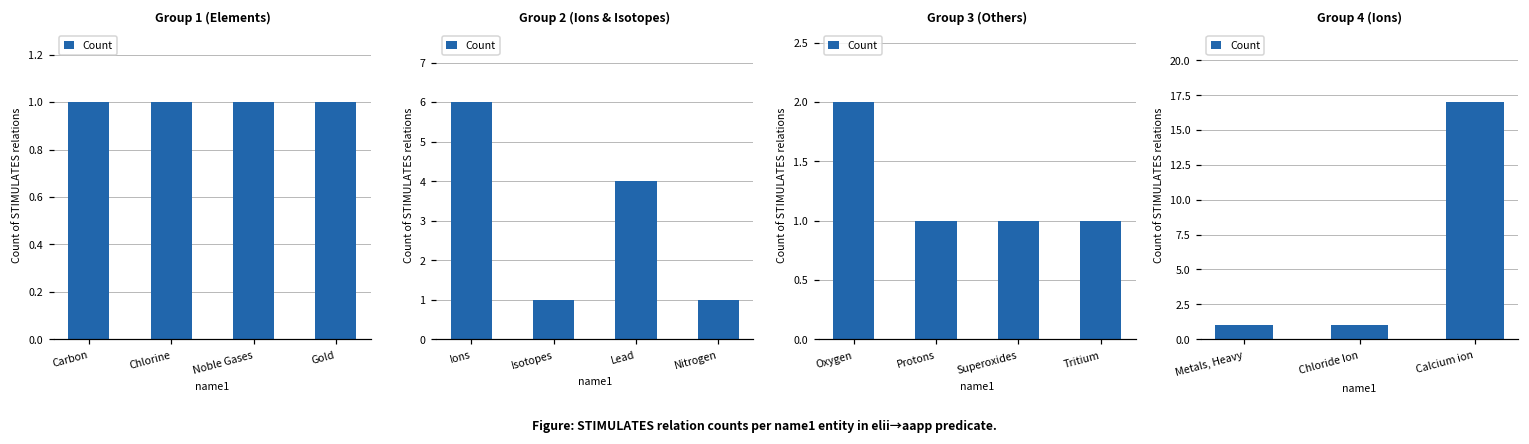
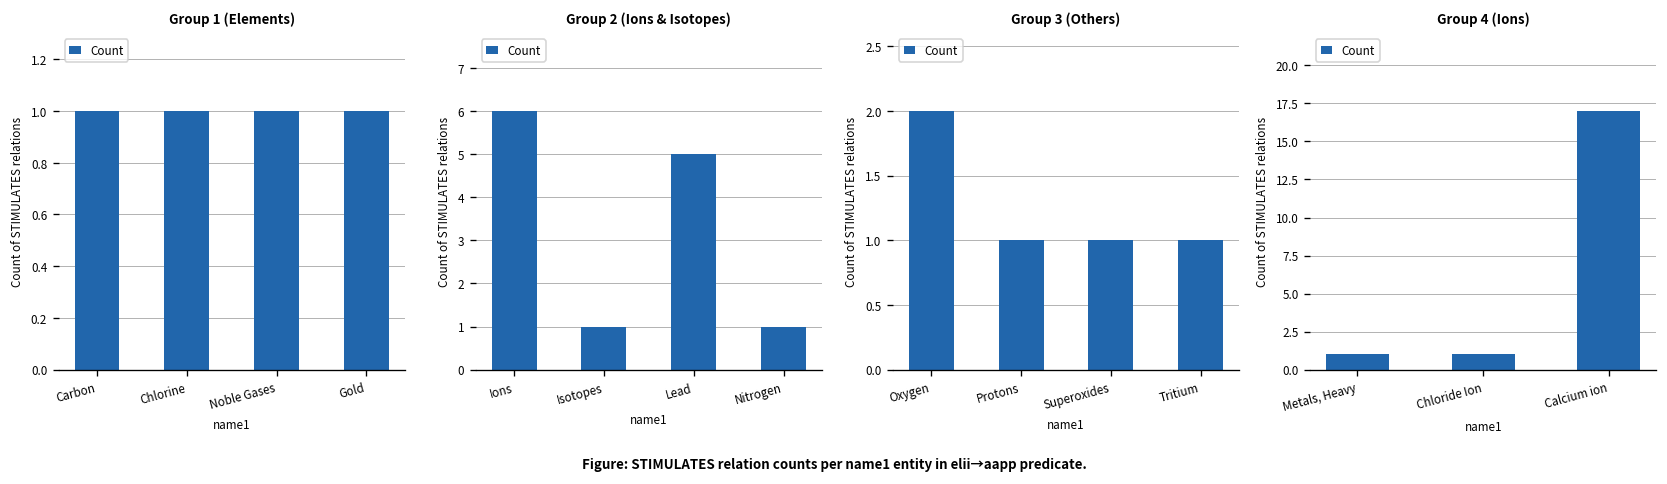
Group 2 (Ions & Isotopes), Lead: 4 -> 5
